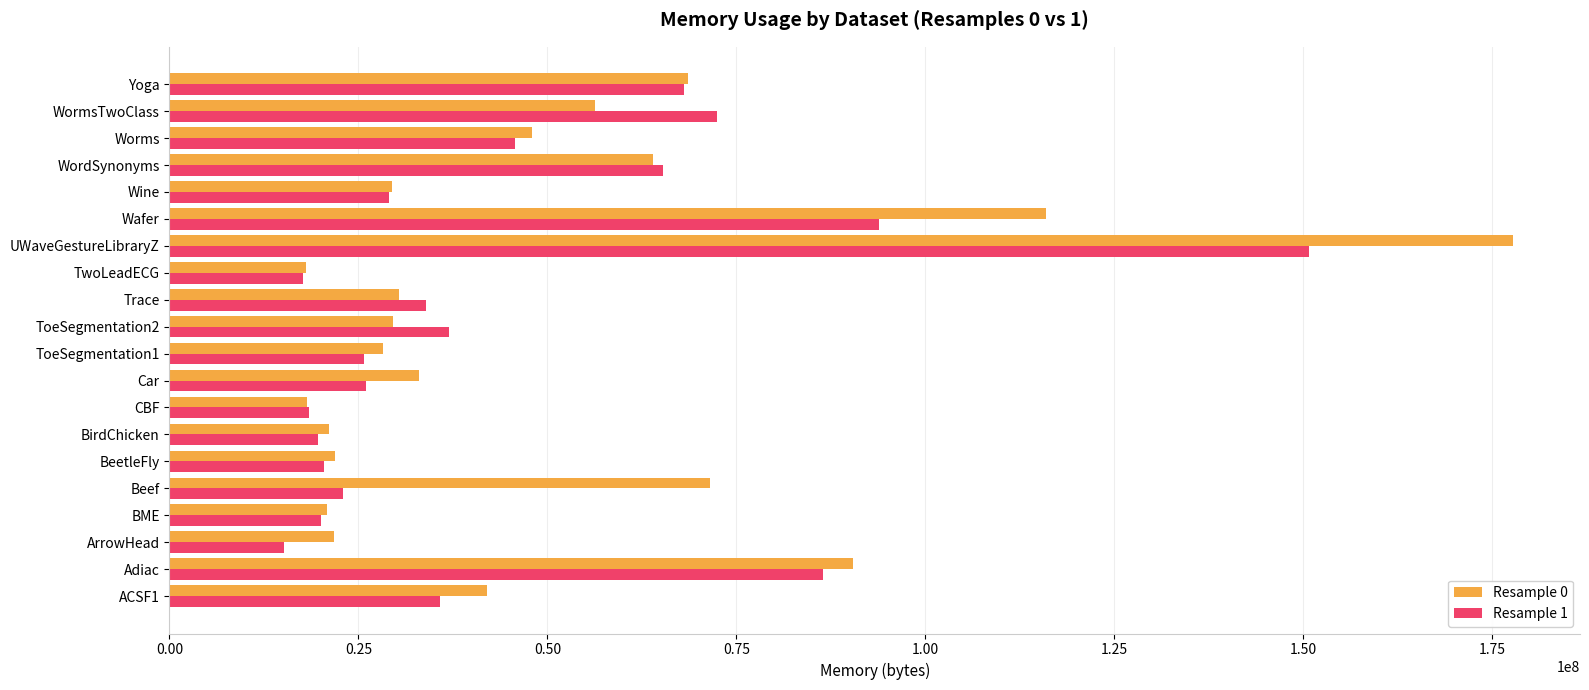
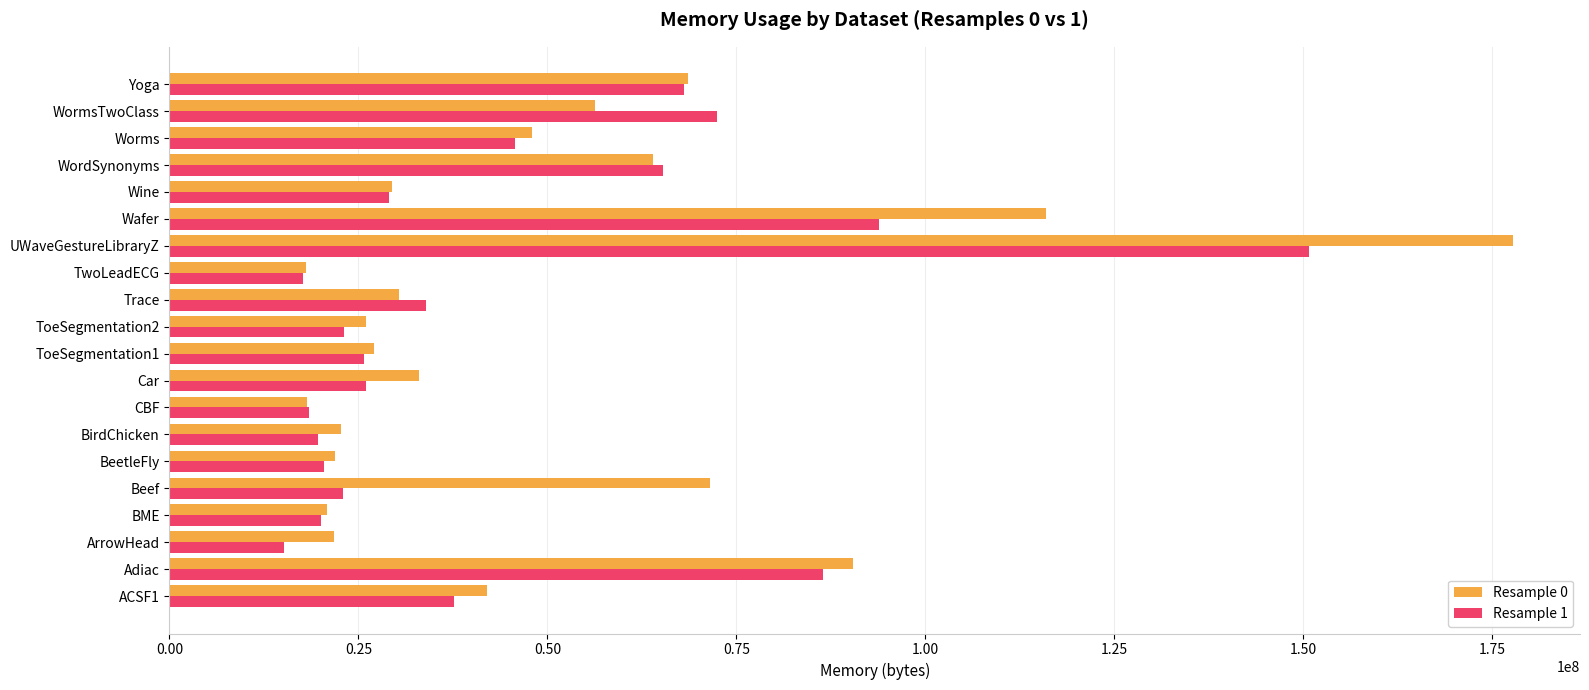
Resample 0, ToeSegmentation2: 30000000 -> 26000000
Resample 1, ToeSegmentation2: 37000000 -> 23000000
Resample 0, ToeSegmentation1: 28000000 -> 27000000
Resample 0, BirdChicken: 21000000 -> 23000000
Resample 1, ACSF1: 36000000 -> 38000000
